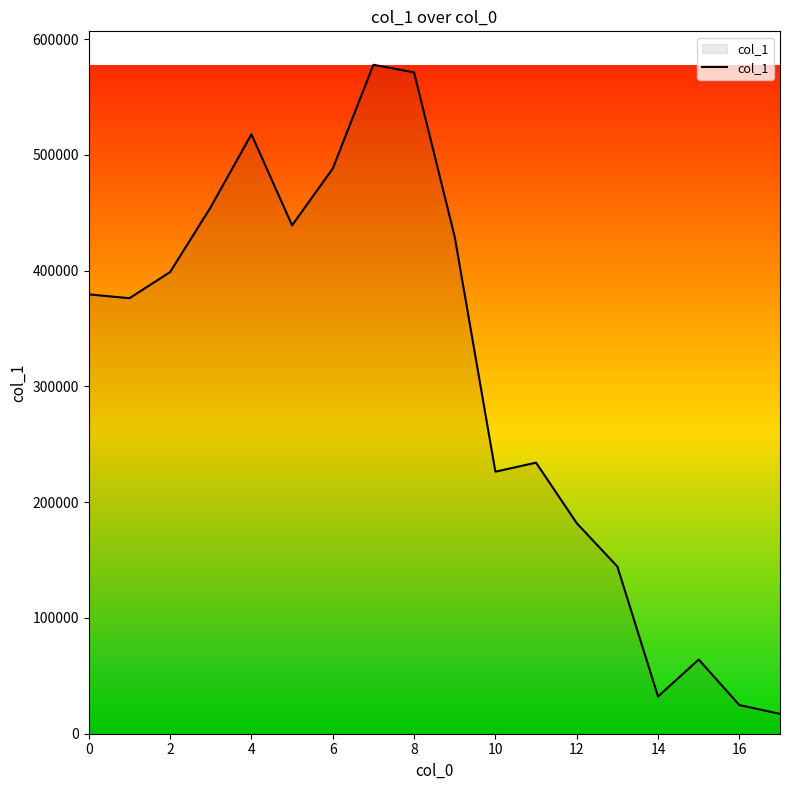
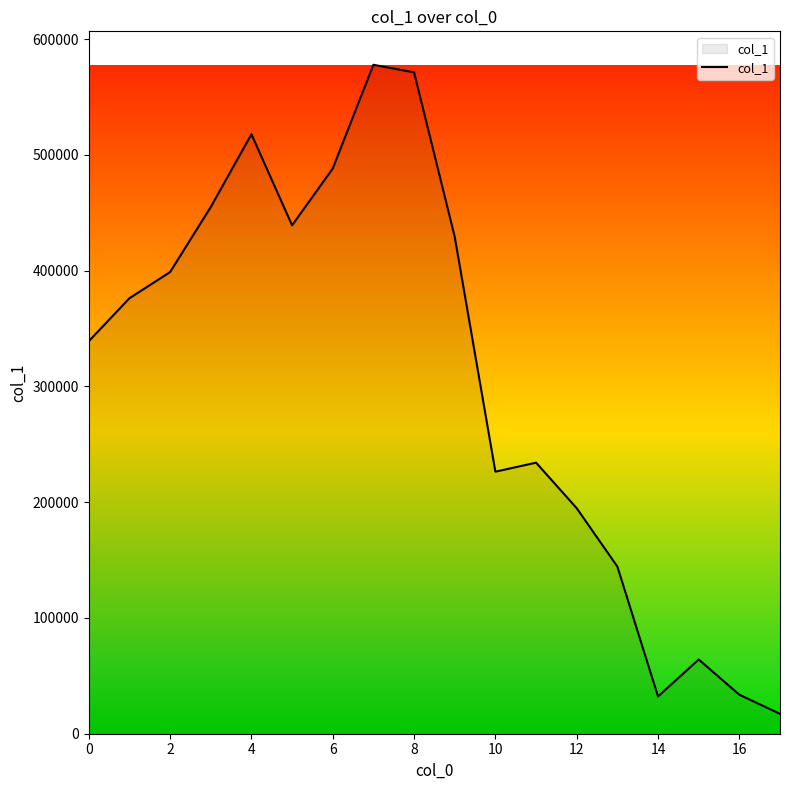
0: 380000 -> 339000
12: 182000 -> 195000
16: 25000 -> 34000
